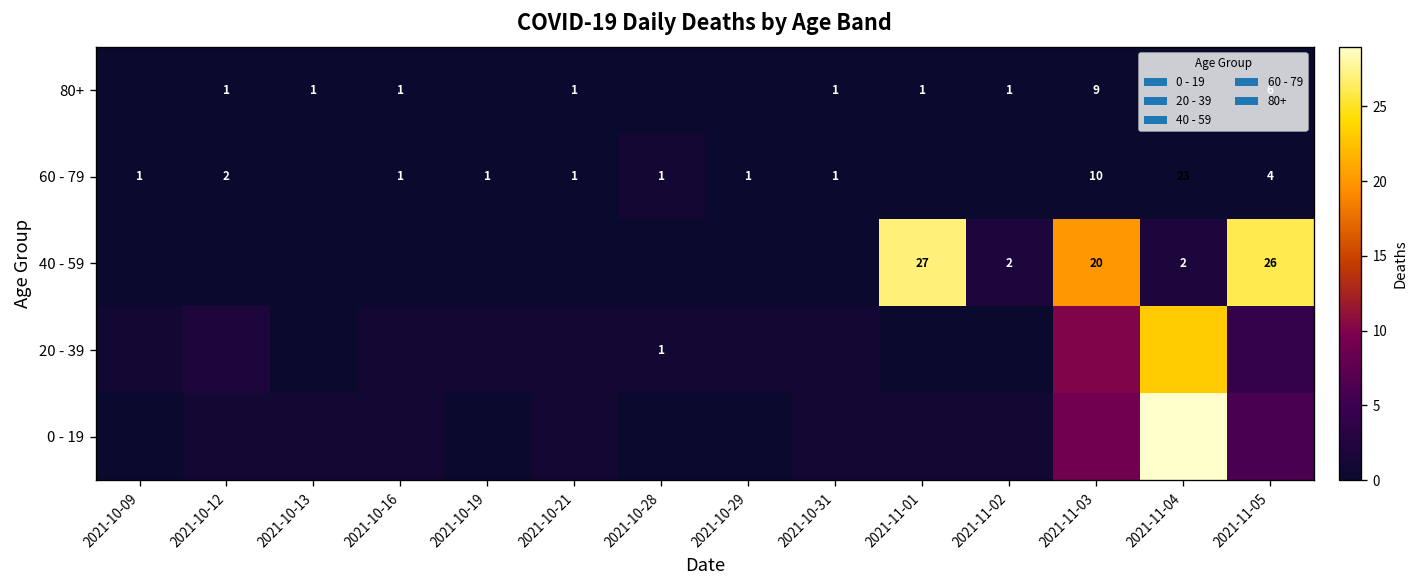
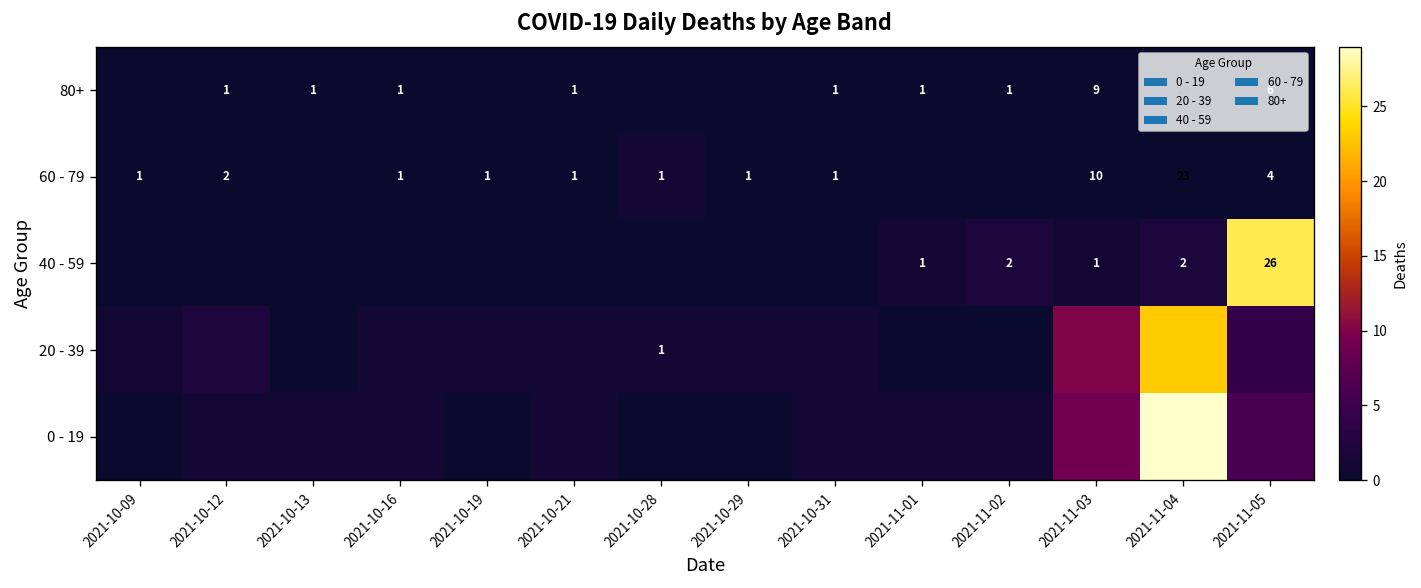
40 - 59, 2021-11-01: 27 -> 1
40 - 59, 2021-11-03: 20 -> 1
